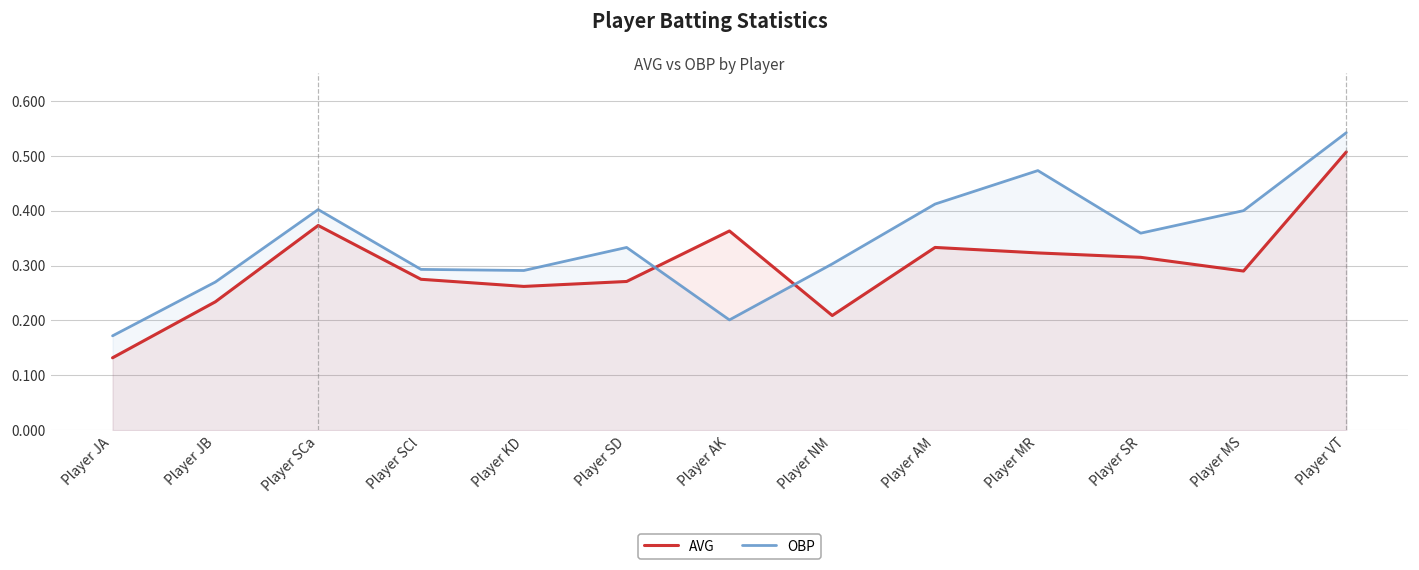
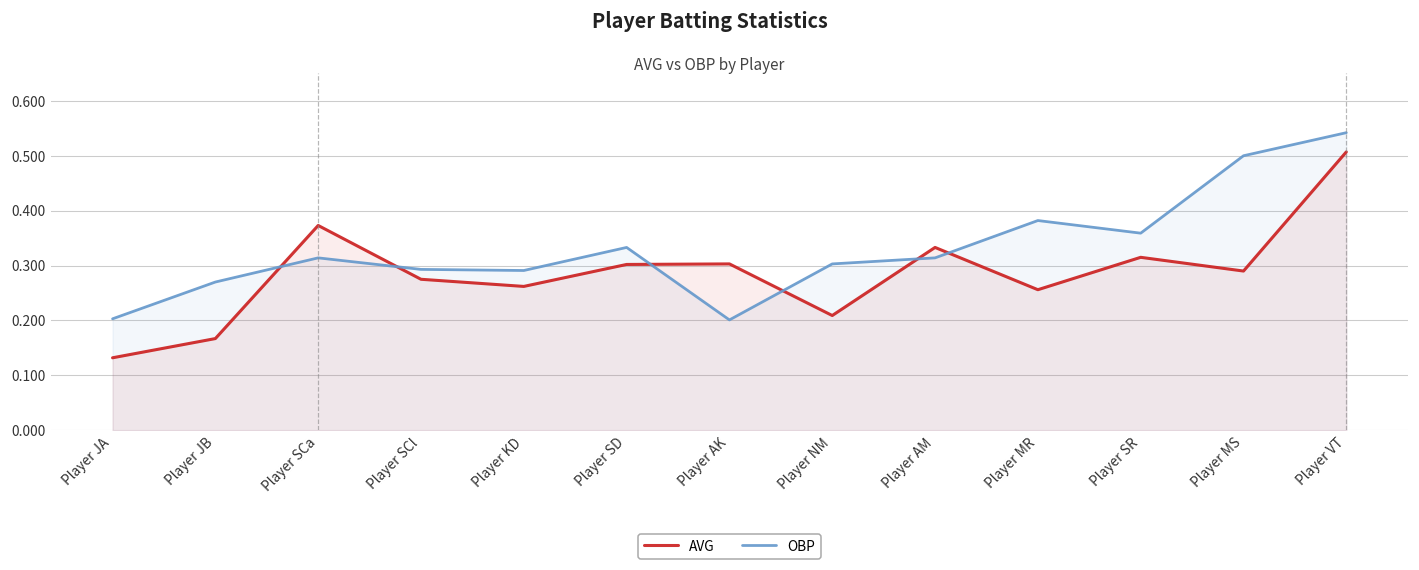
OBP, Player JA: 0.17 -> 0.20
AVG, Player JB: 0.23 -> 0.17
OBP, Player SCa: 0.40 -> 0.31
AVG, Player SD: 0.27 -> 0.30
AVG, Player AK: 0.36 -> 0.30
OBP, Player AM: 0.41 -> 0.31
AVG, Player MR: 0.32 -> 0.26
OBP, Player MR: 0.47 -> 0.38
OBP, Player MS: 0.4 -> 0.5
